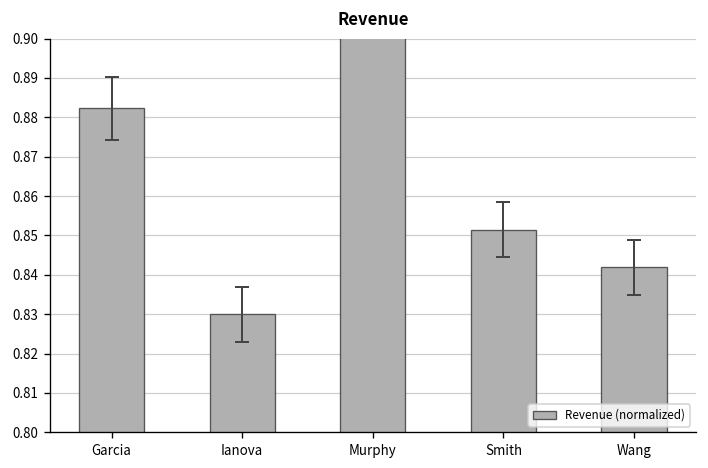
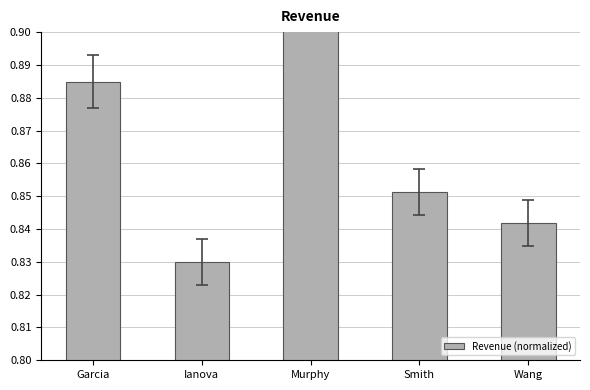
Revenue (normalized), Garcia: 0.882 -> 0.885
